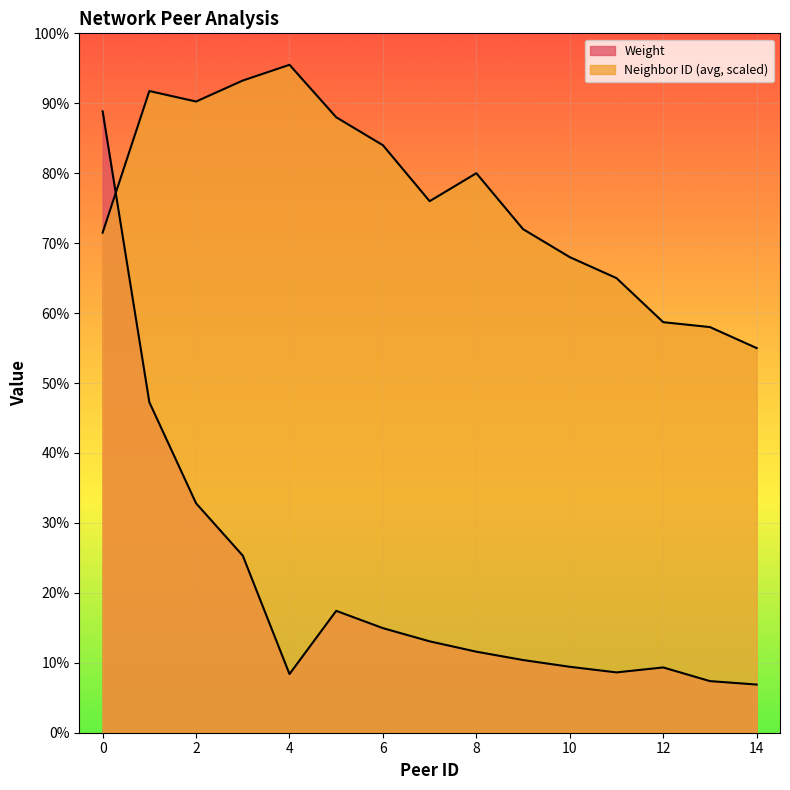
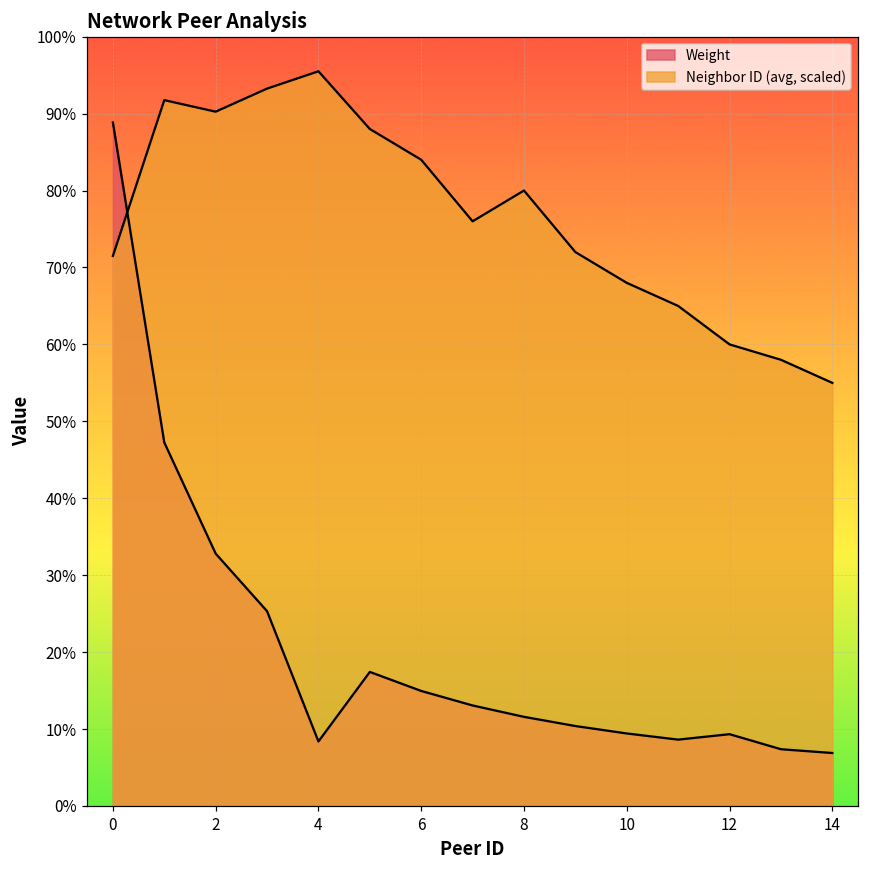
Neighbor ID (avg, scaled), 12: 59% -> 60%
